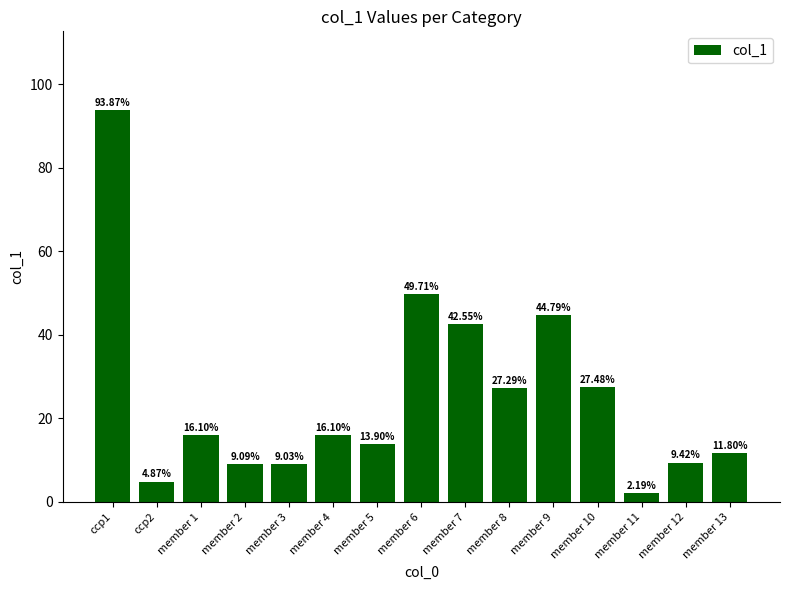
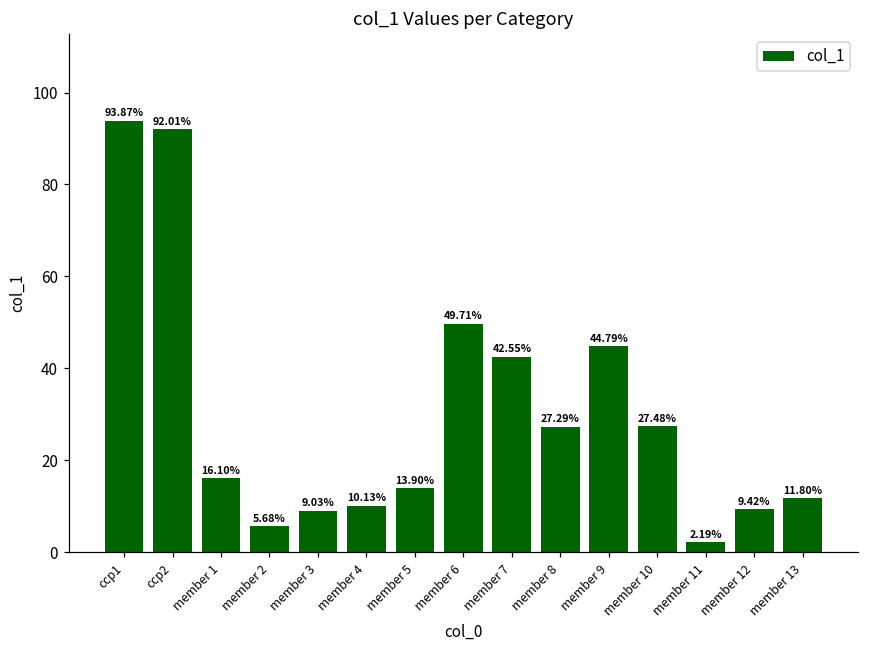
ccp2: 4.87% -> 92.01%
member 2: 9.09% -> 5.68%
member 4: 16.10% -> 10.13%
